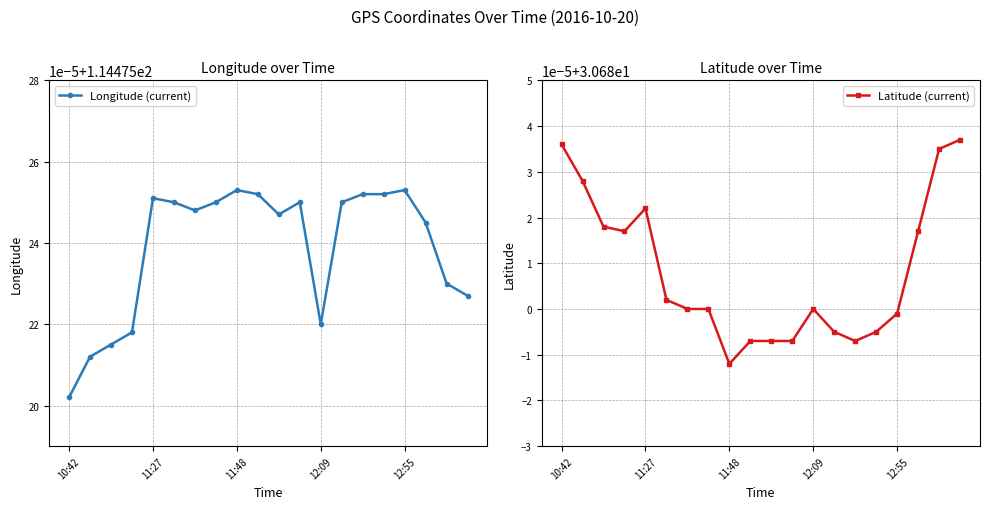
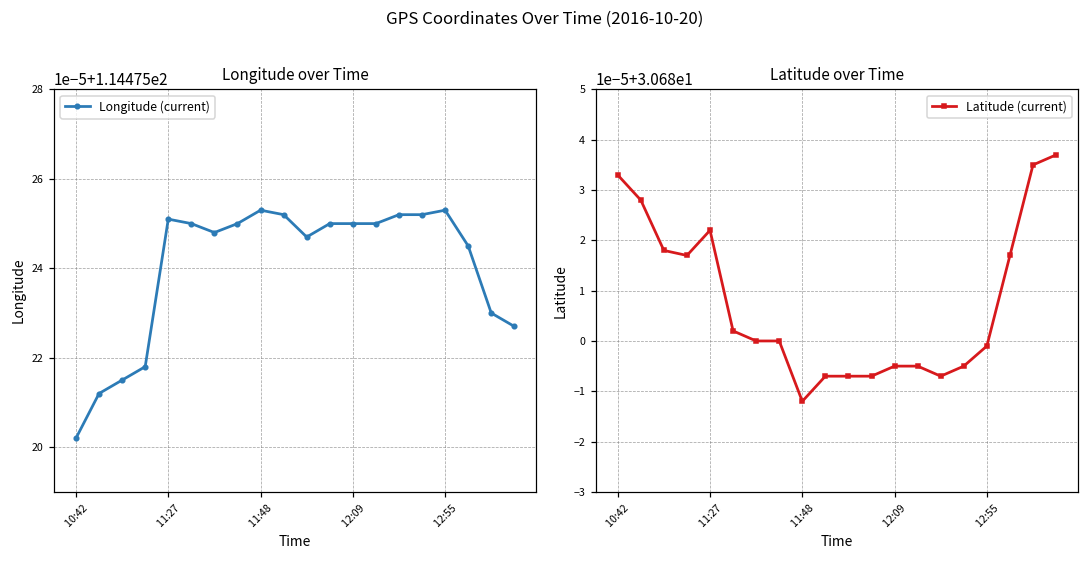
Longitude over Time, 12:09: 114.47522 -> 114.47525
Latitude over Time, 10:42: 30.680036 -> 30.680033
Latitude over Time, 12:09: 30.680000 -> 30.679995
